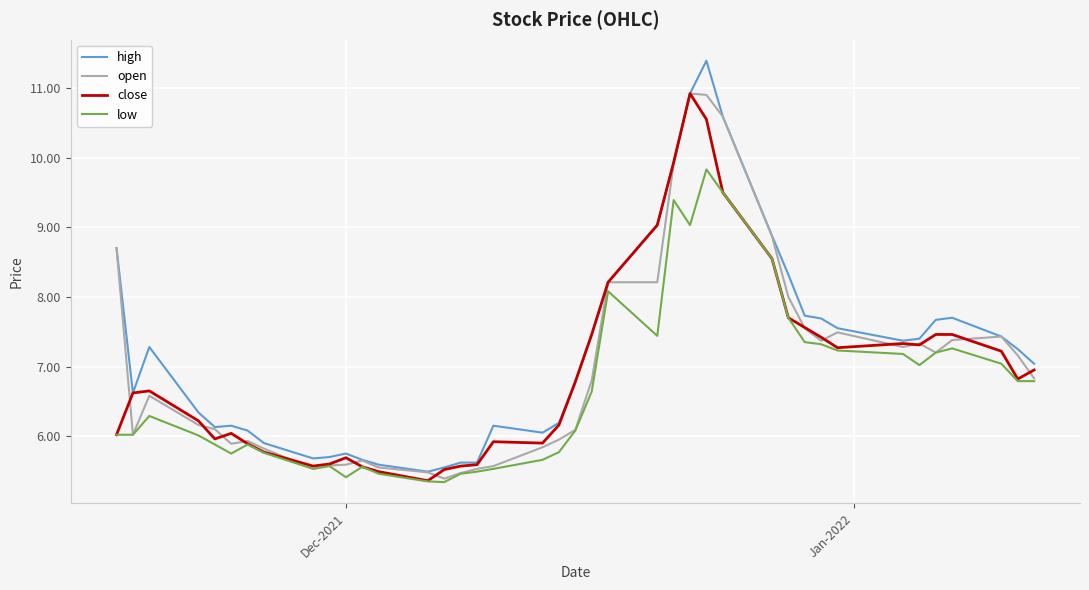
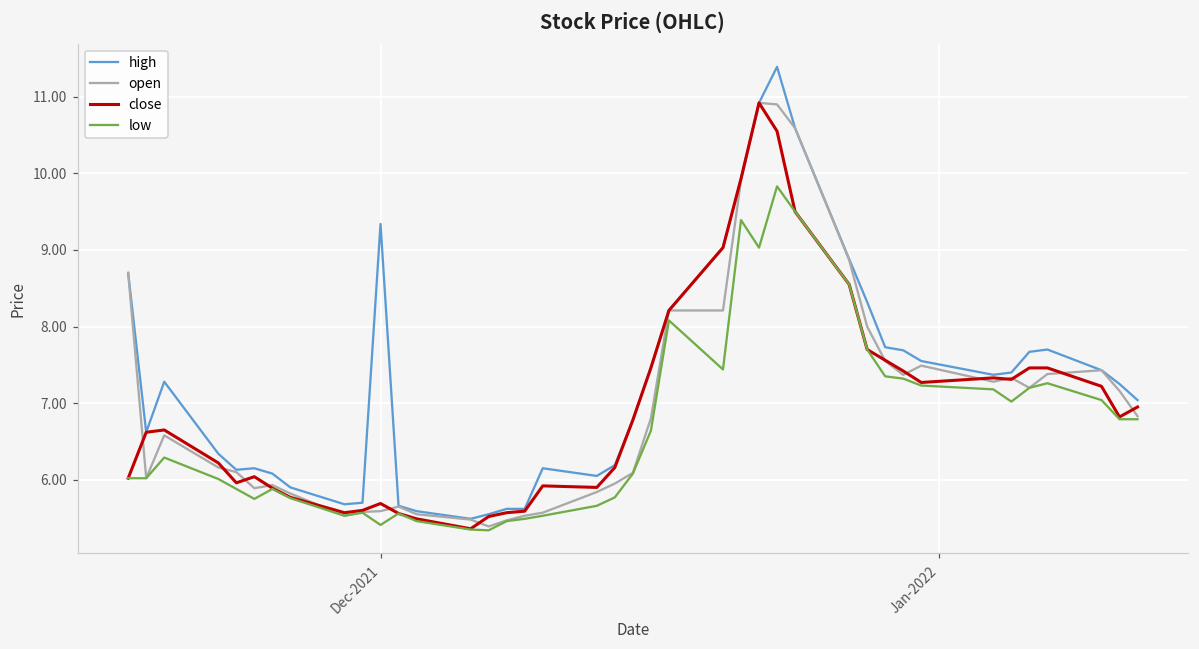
high, Dec-2021: 5.8 -> 9.3
